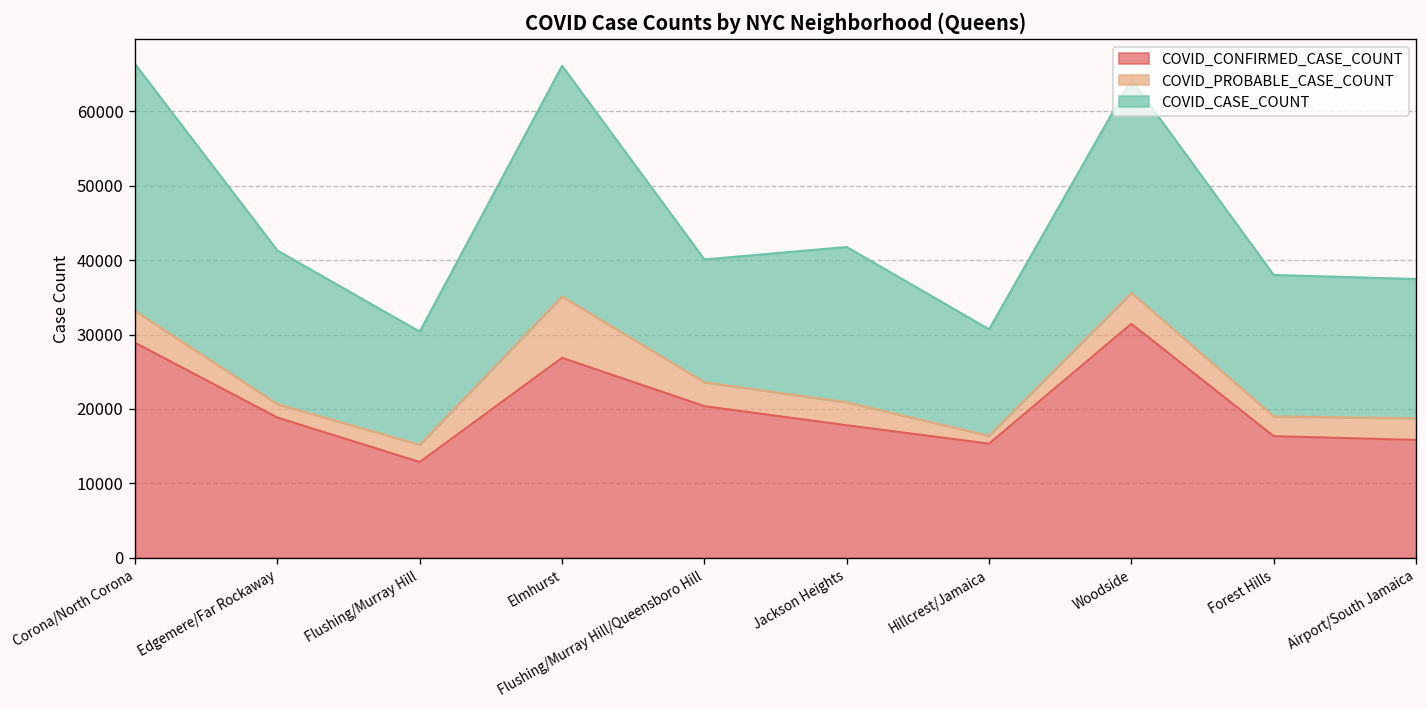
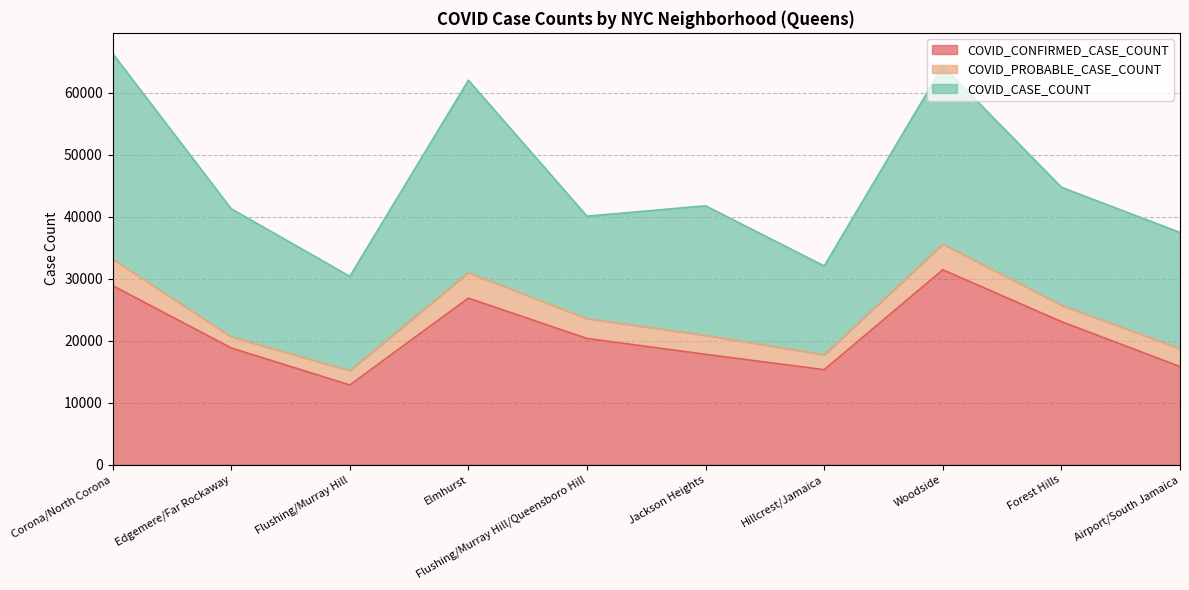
COVID_PROBABLE_CASE_COUNT, Elmhurst: 8000 -> 4000
COVID_PROBABLE_CASE_COUNT, Hillcrest/Jamaica: 1000 -> 2000
COVID_CONFIRMED_CASE_COUNT, Forest Hills: 16000 -> 23000
